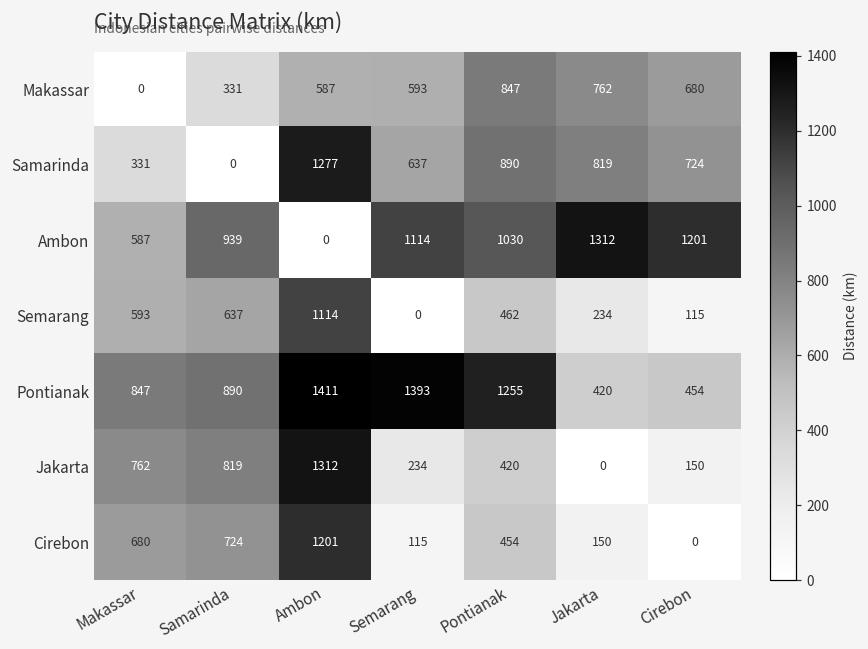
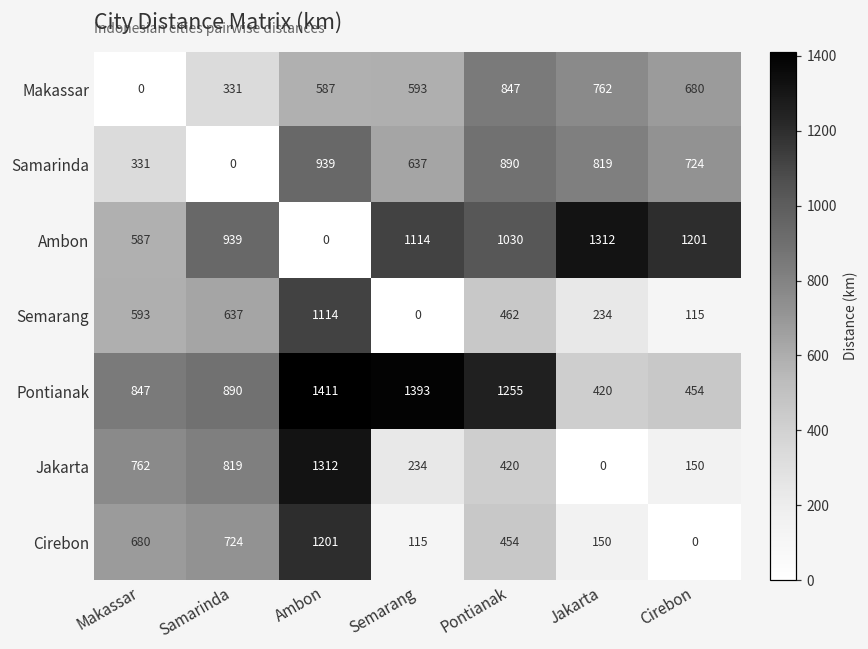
Samarinda, Ambon: 1277 -> 939
